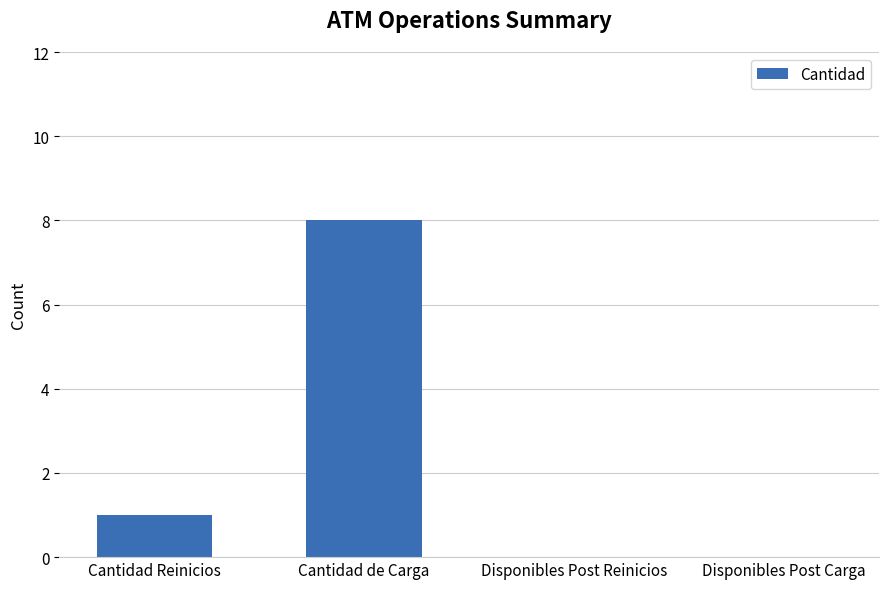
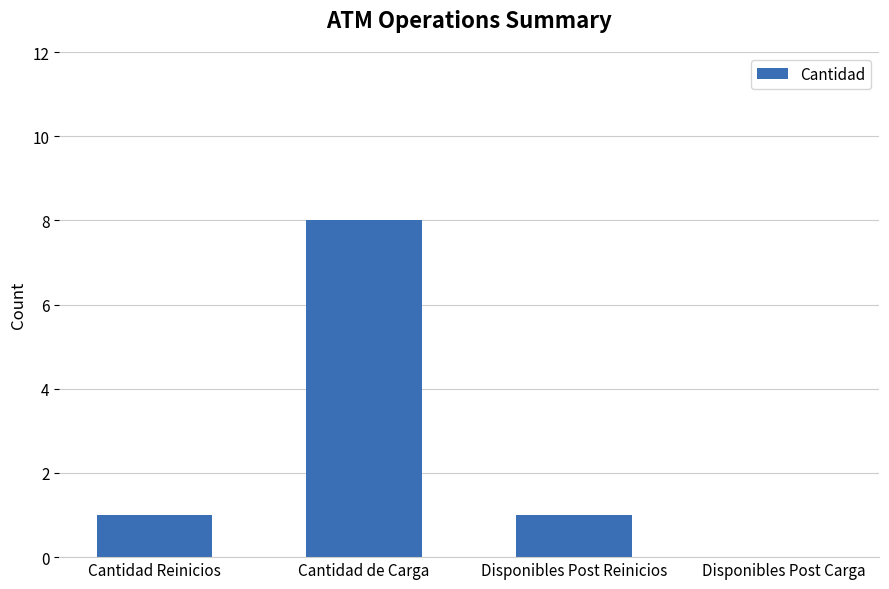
Disponibles Post Reinicios: 0 -> 1
